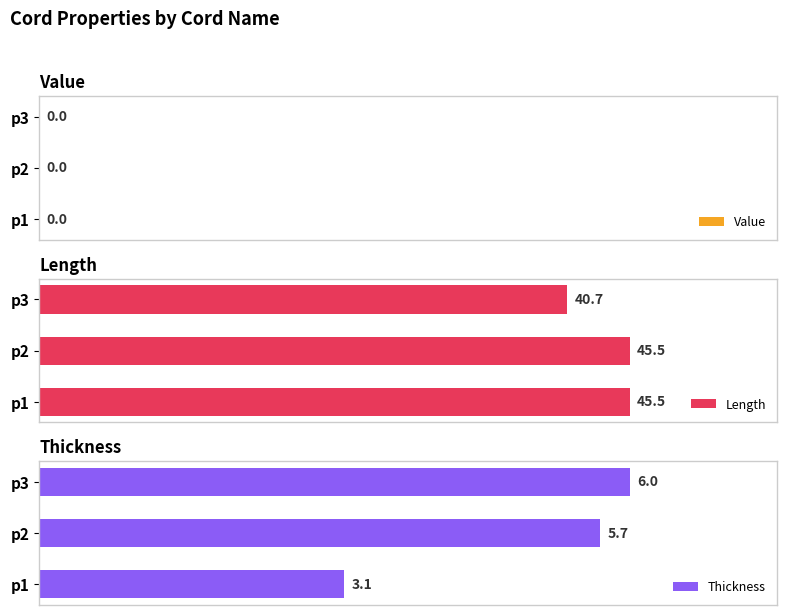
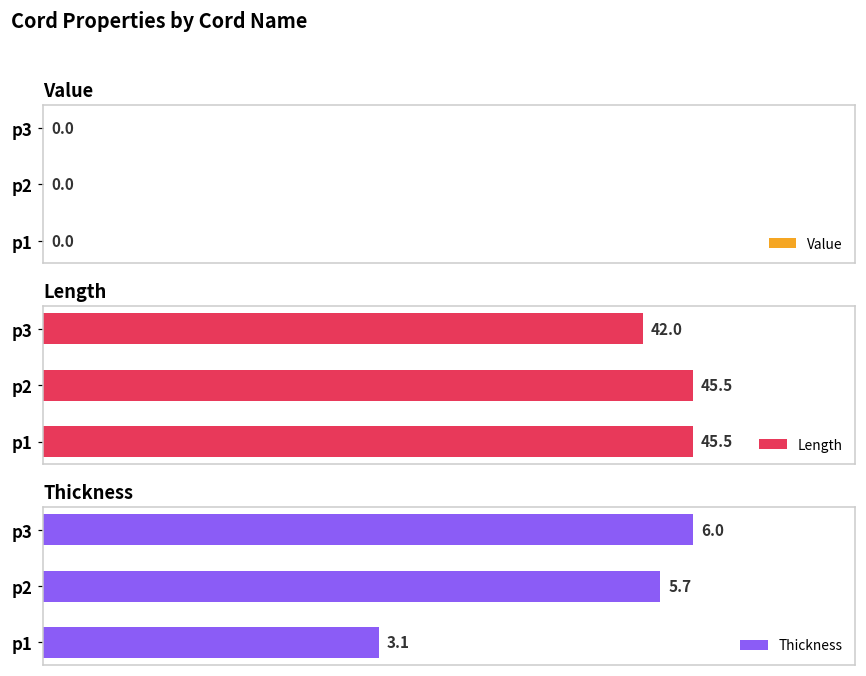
Length, p3: 40.7 -> 42.0
